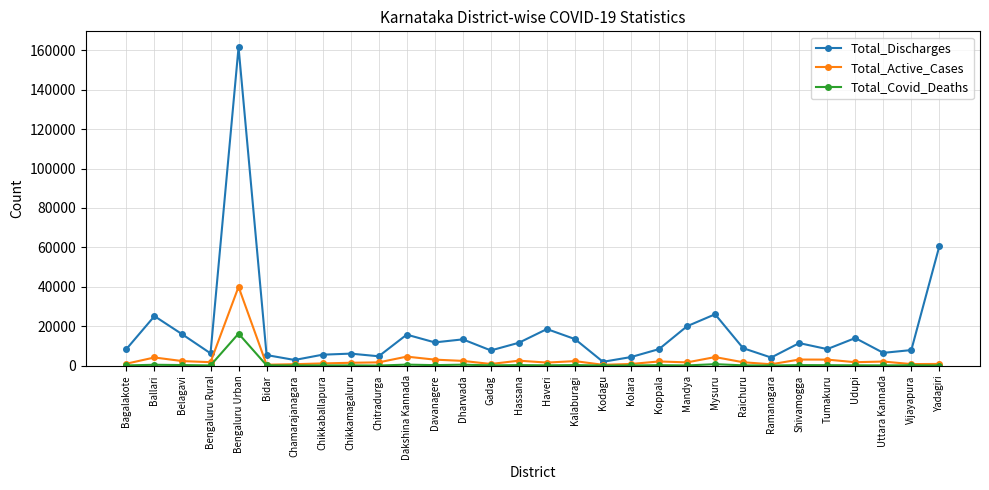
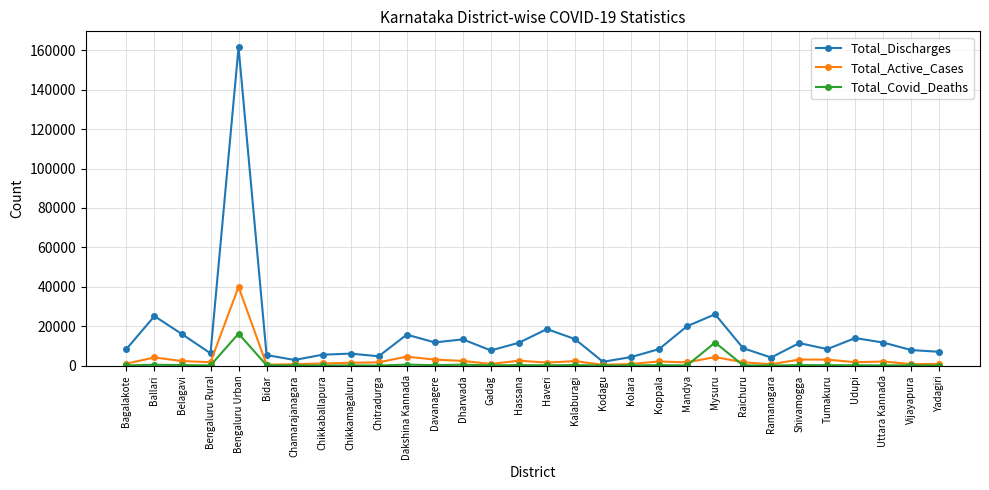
Total_Covid_Deaths, Mysuru: 1000 -> 12000
Total_Discharges, Uttara Kannada: 6000 -> 12000
Total_Discharges, Yadagiri: 61000 -> 7000
